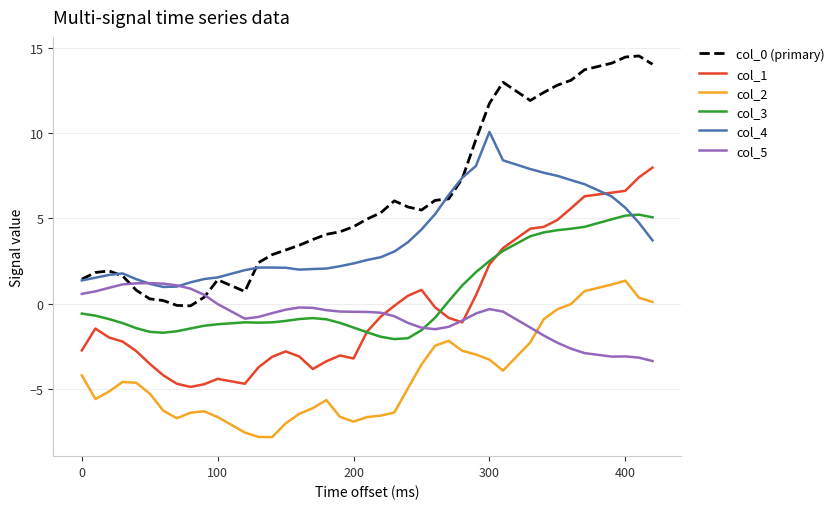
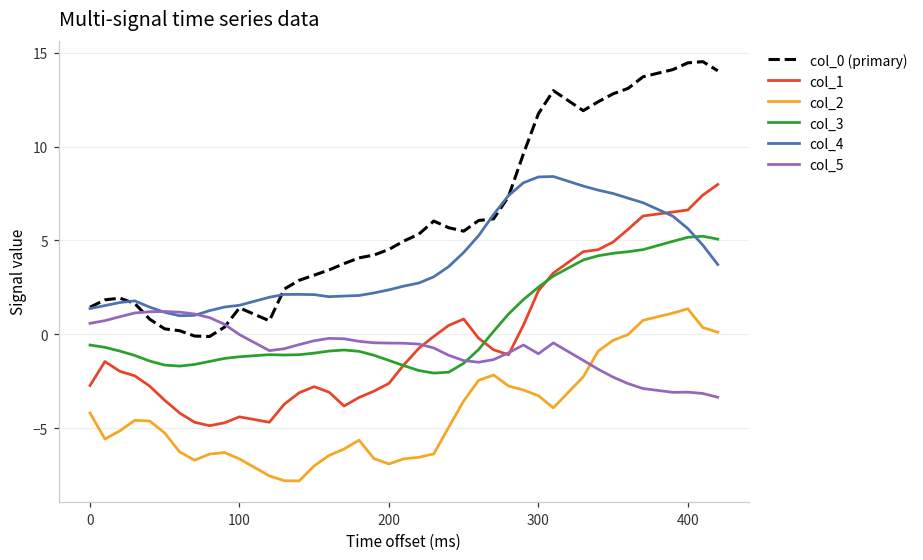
col_1, 200: -3.2 -> -2.6
col_4, 300: 10.1 -> 8.4
col_5, 300: -0.3 -> -1.0
